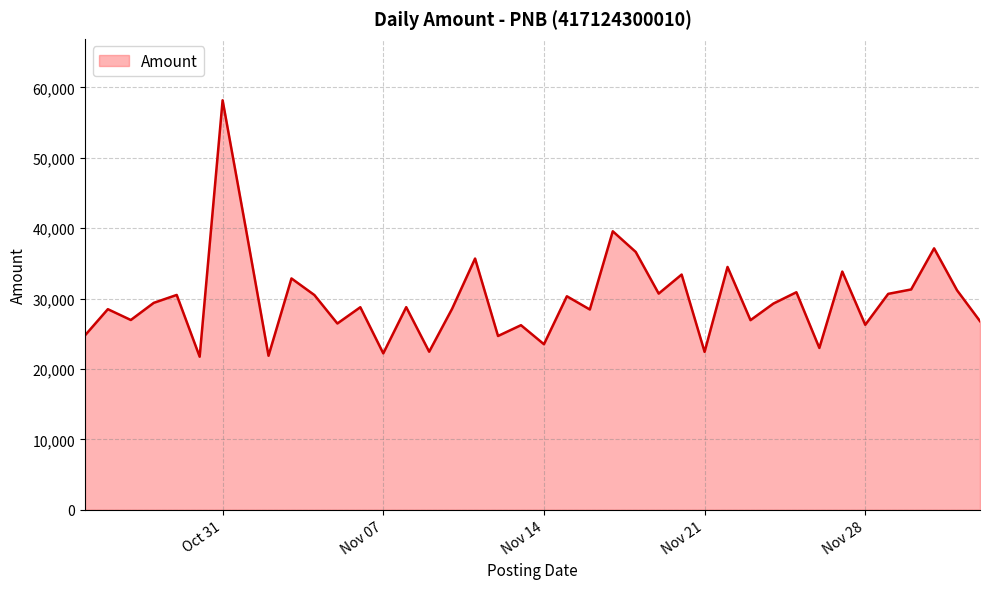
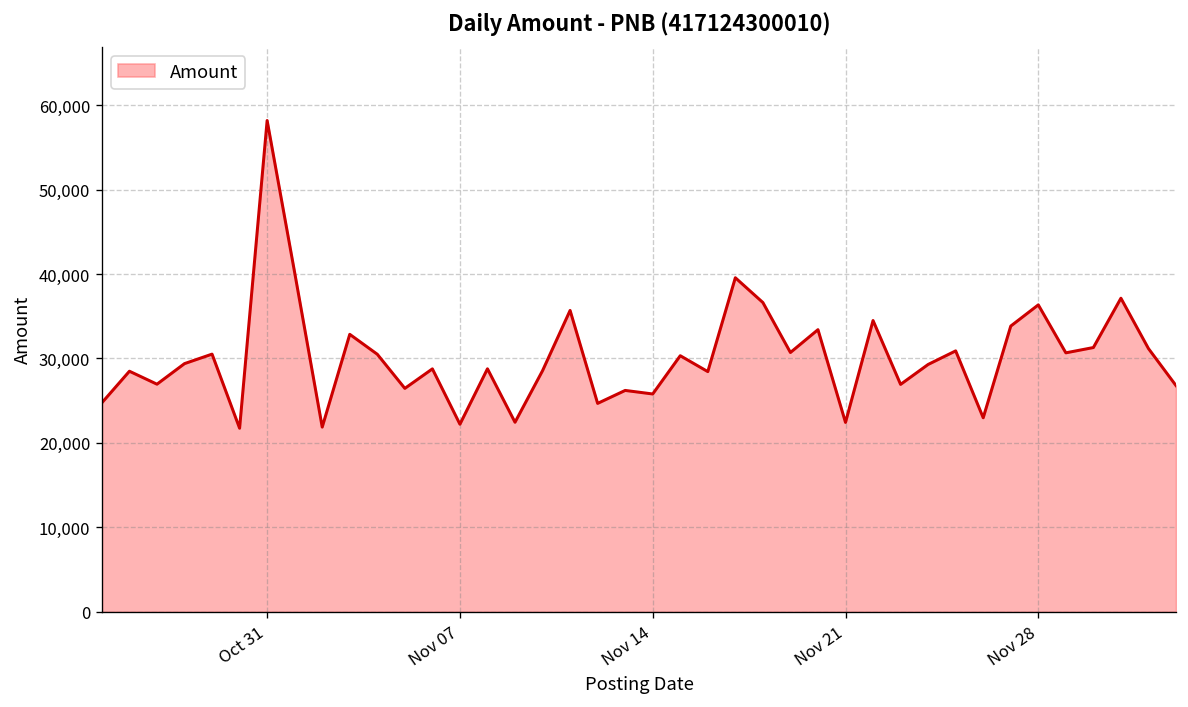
Nov 14: 24,000 -> 26,000
Nov 28: 26,000 -> 36,000
